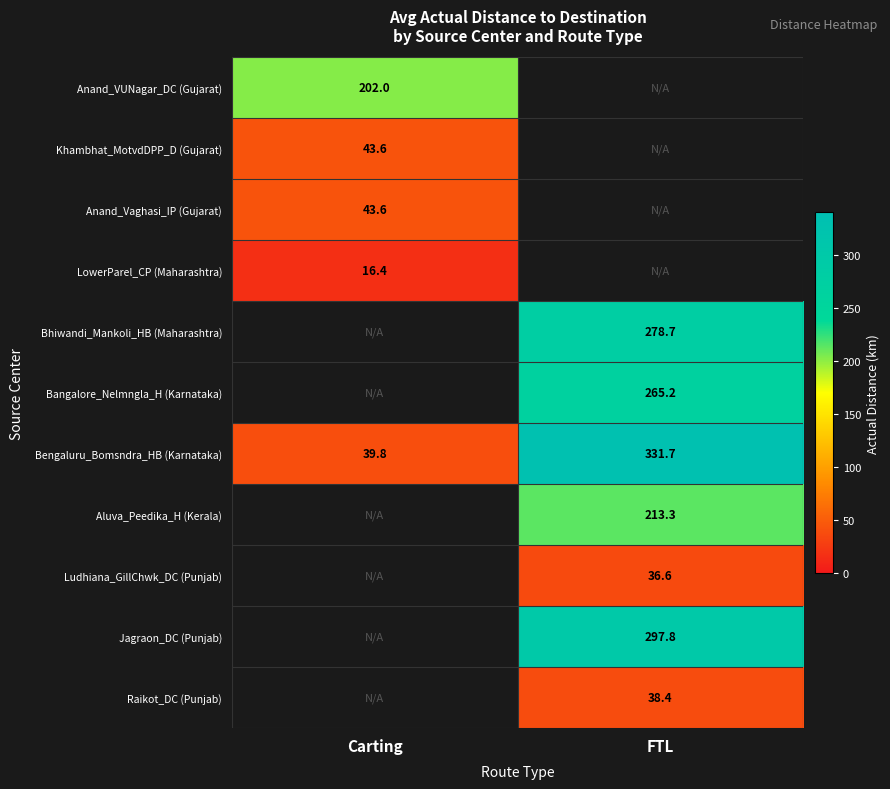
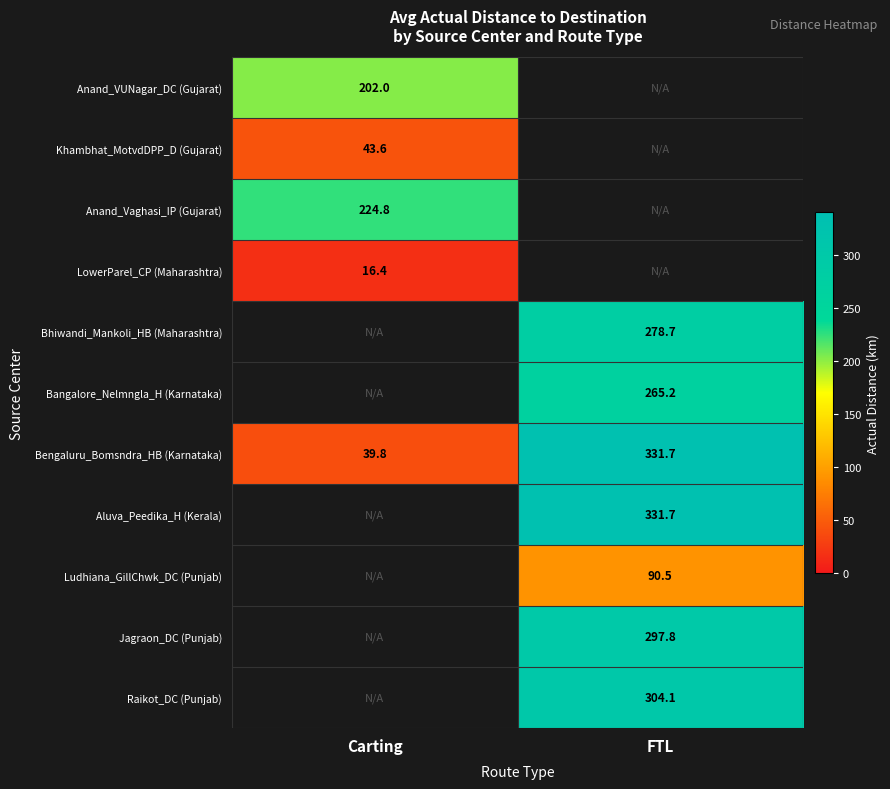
Anand_Vaghasi_IP (Gujarat), Carting: 43.6 -> 224.8
Aluva_Peedika_H (Kerala), FTL: 213.3 -> 331.7
Ludhiana_GillChwk_DC (Punjab), FTL: 36.6 -> 90.5
Raikot_DC (Punjab), FTL: 38.4 -> 304.1
